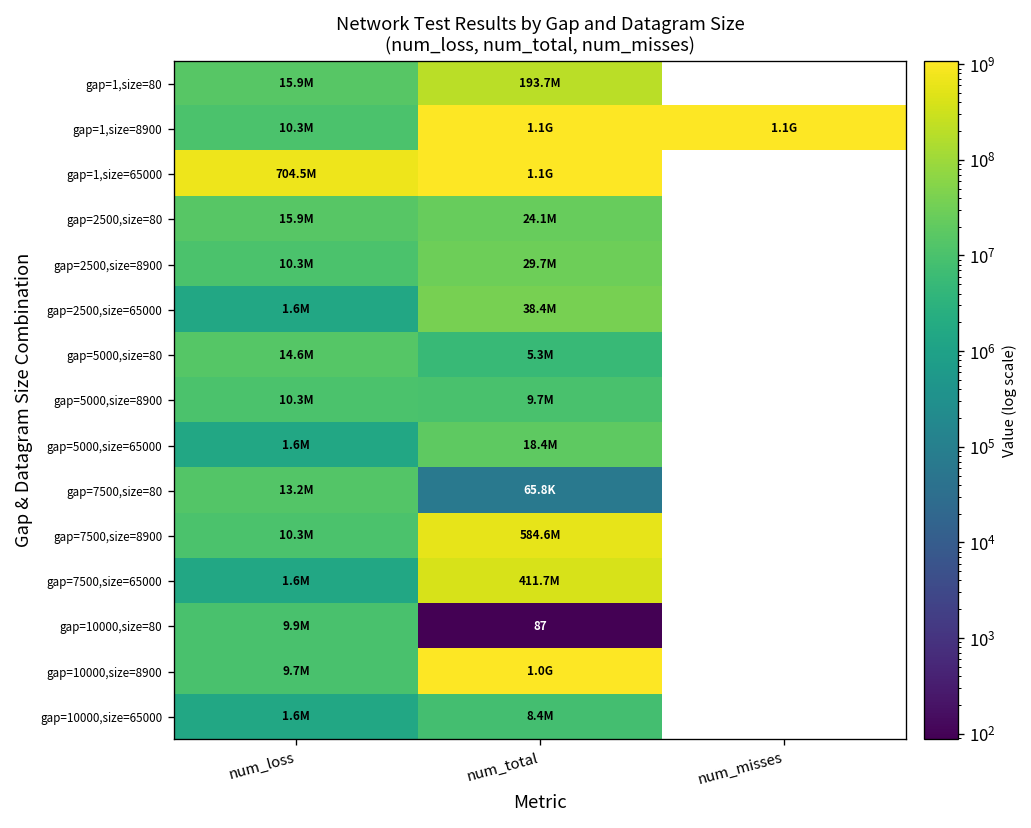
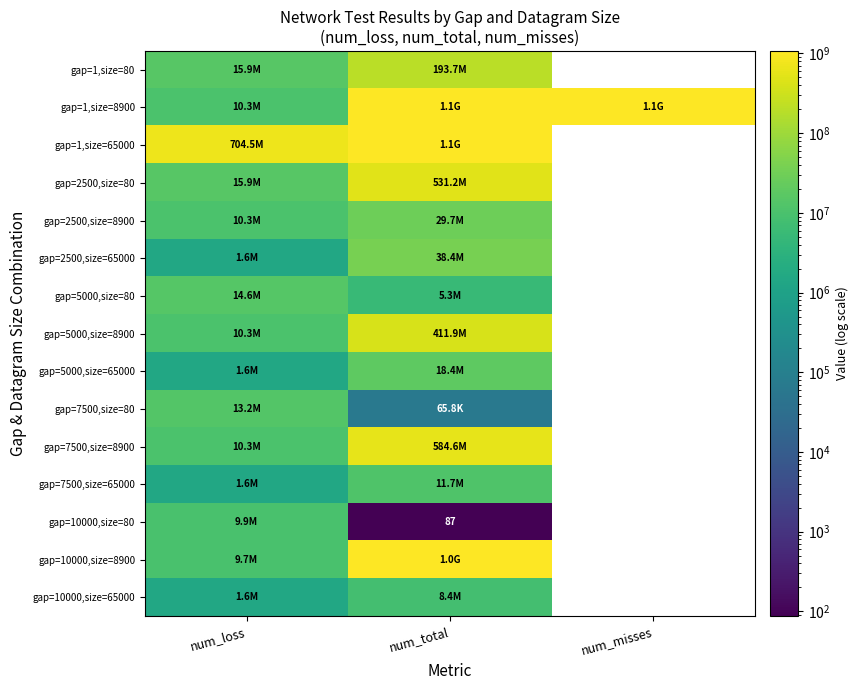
gap=2500,size=80, num_total: 24.1M -> 531.2M
gap=5000,size=8900, num_total: 9.7M -> 411.9M
gap=7500,size=65000, num_total: 411.7M -> 11.7M
